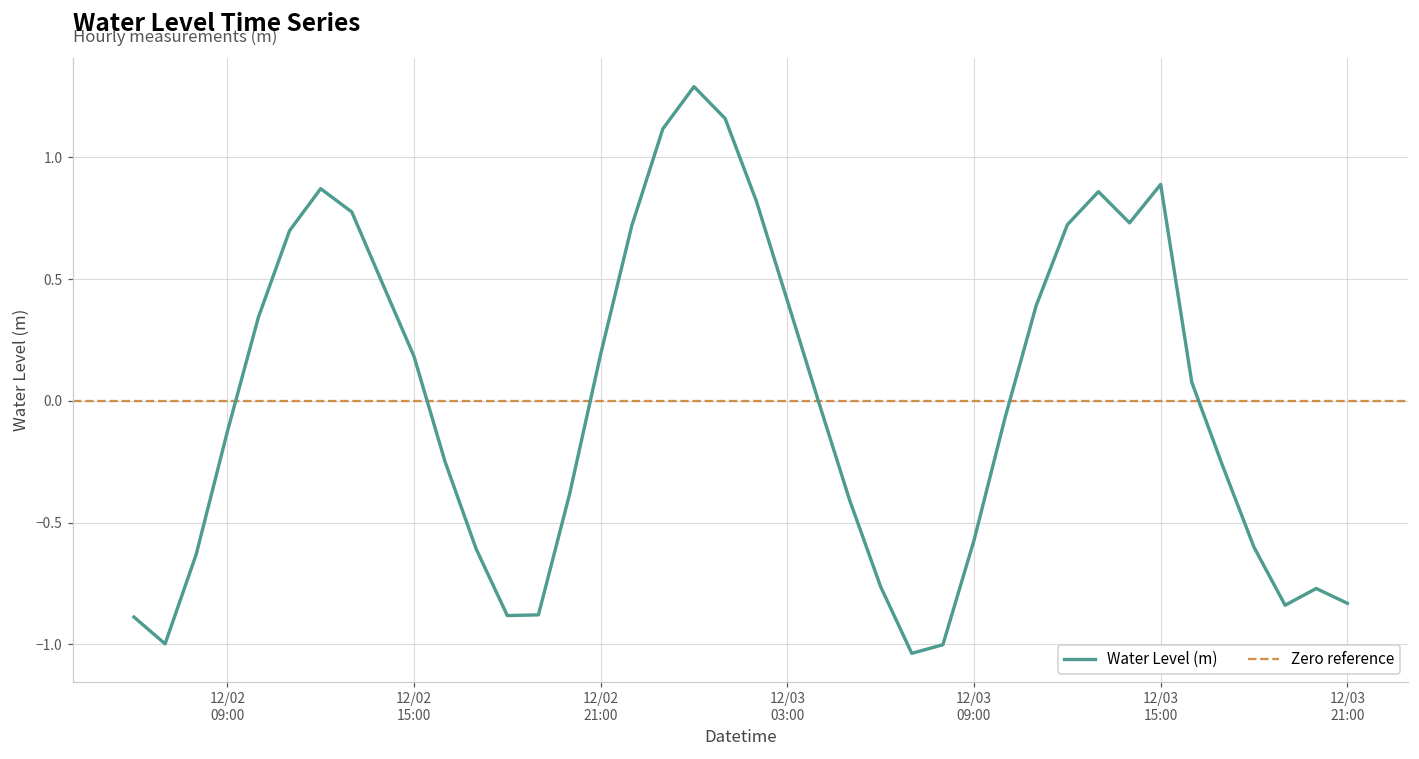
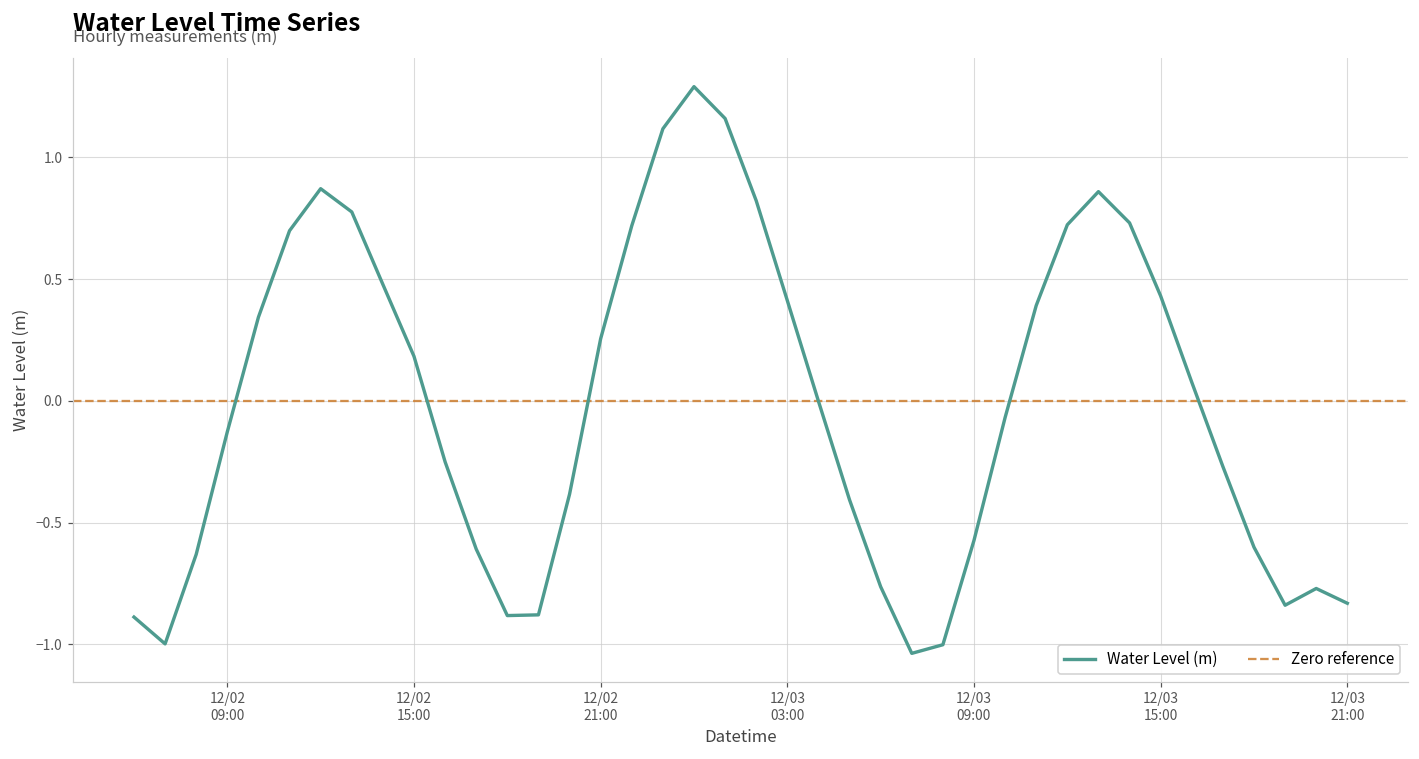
12/02 21:00: 0.19 -> 0.26
12/03 15:00: 0.89 -> 0.43
